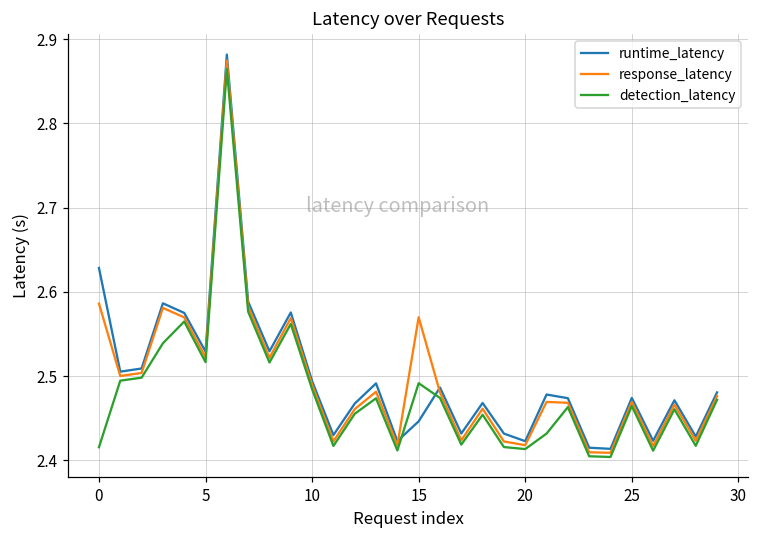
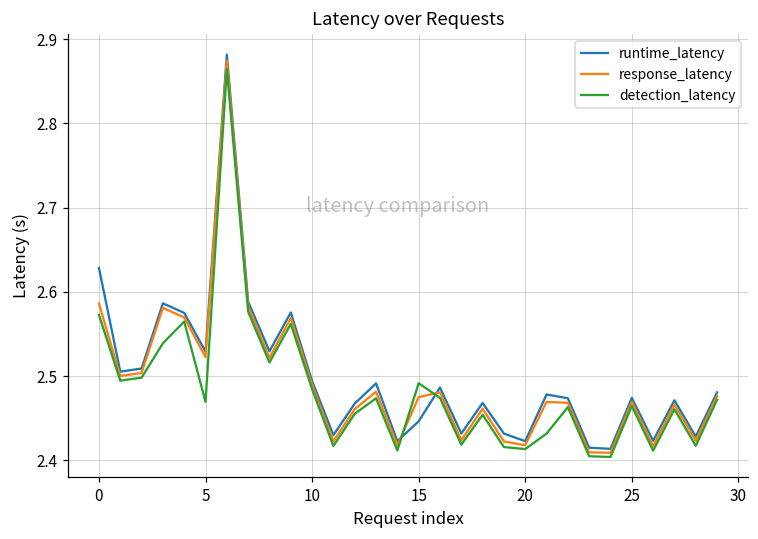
detection_latency, 0: 2.42 -> 2.57
detection_latency, 5: 2.52 -> 2.47
response_latency, 15: 2.57 -> 2.48
